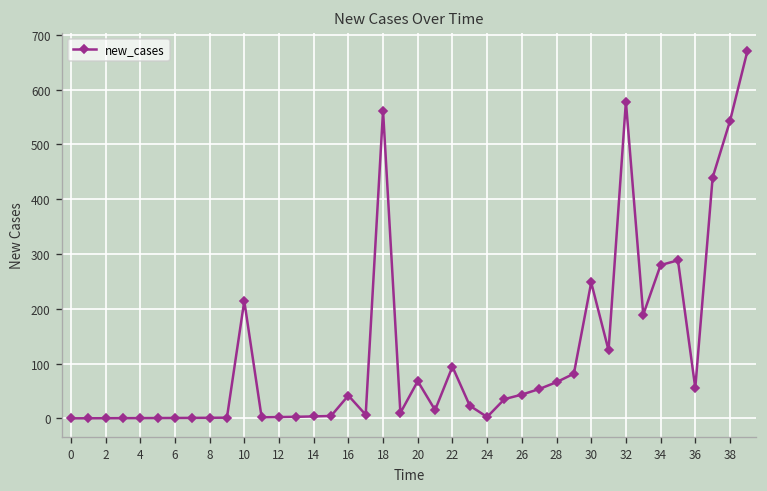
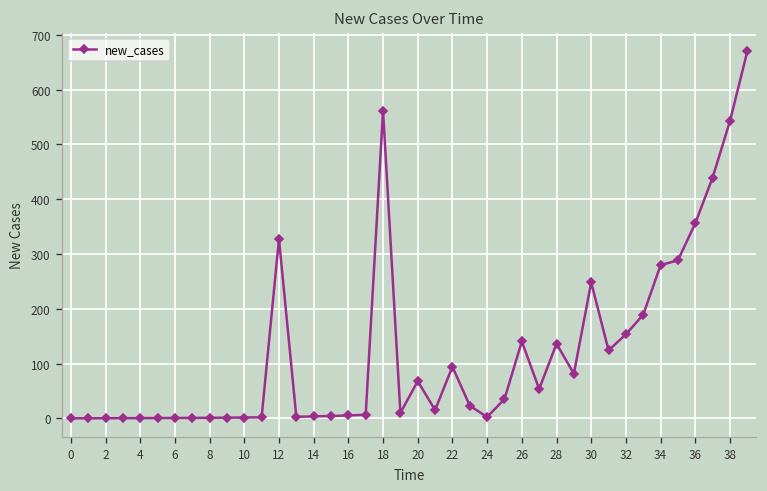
10: 210 -> 0
12: 0 -> 330
16: 40 -> 10
26: 40 -> 140
28: 70 -> 140
32: 580 -> 150
36: 60 -> 360
